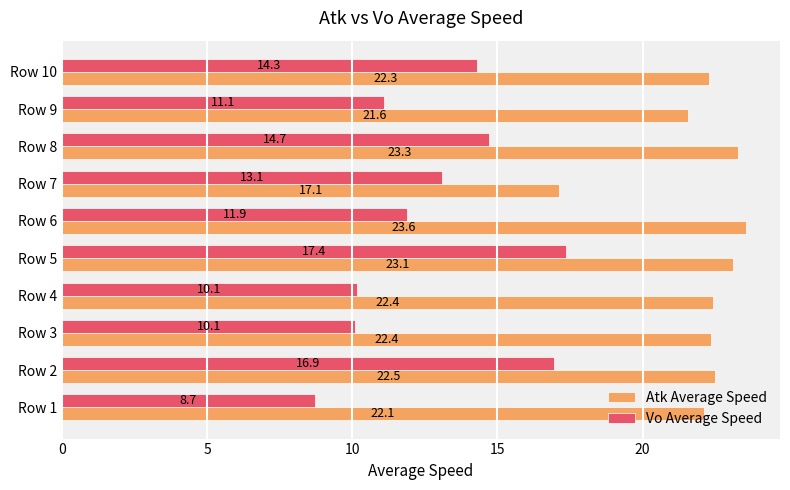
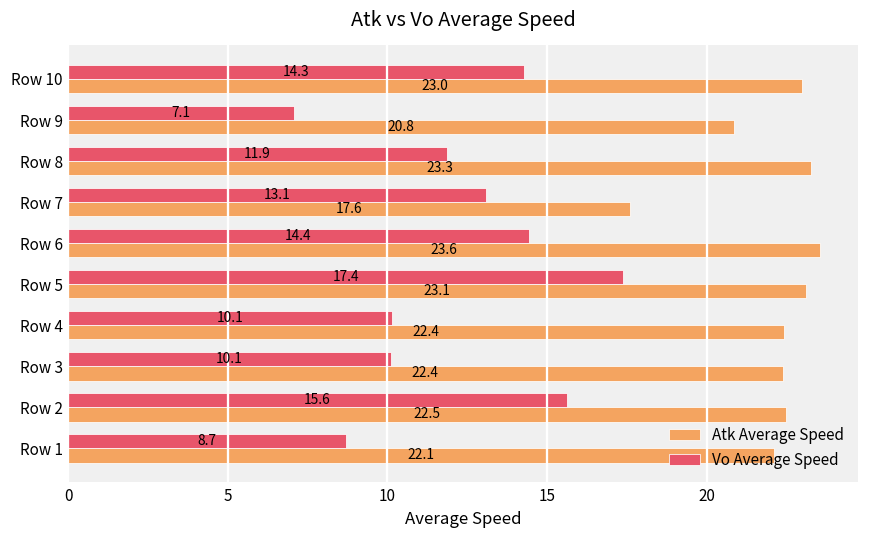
Atk Average Speed, Row 10: 22.3 -> 23.0
Vo Average Speed, Row 9: 11.1 -> 7.1
Atk Average Speed, Row 9: 21.6 -> 20.8
Vo Average Speed, Row 8: 14.7 -> 11.9
Atk Average Speed, Row 7: 17.1 -> 17.6
Vo Average Speed, Row 6: 11.9 -> 14.4
Vo Average Speed, Row 2: 16.9 -> 15.6
